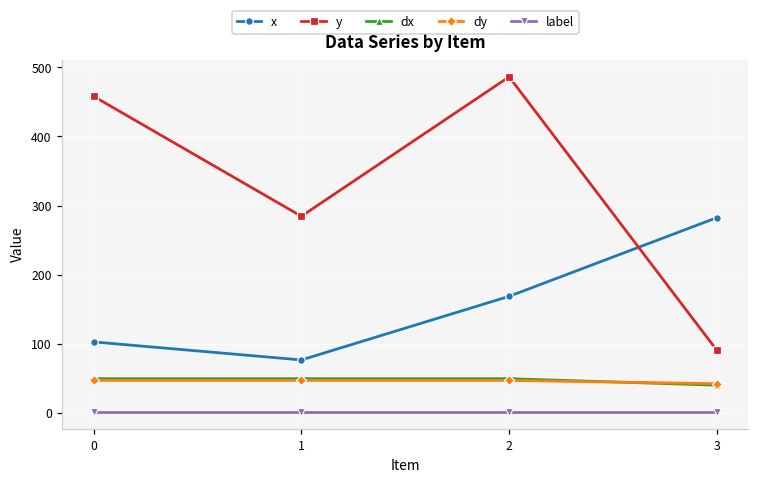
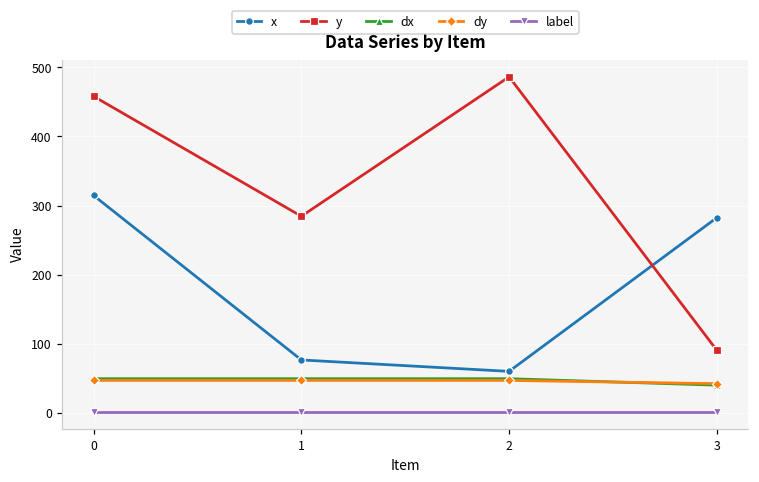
x, 0: 100 -> 310
x, 2: 170 -> 60
